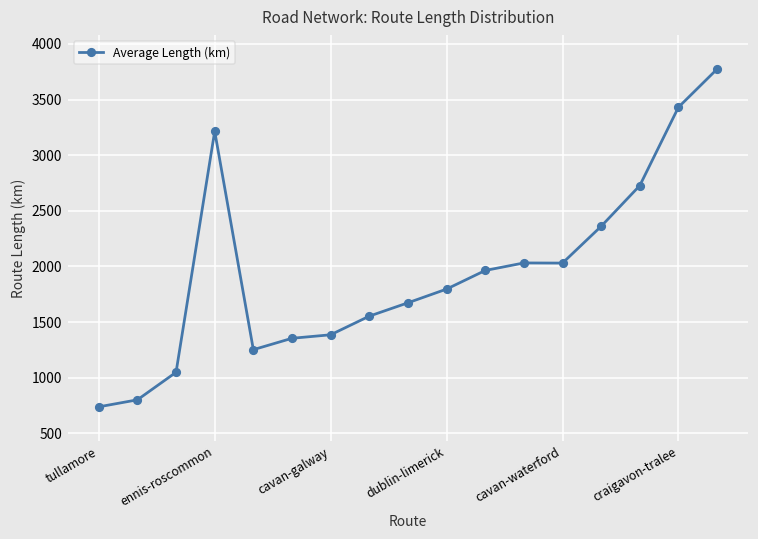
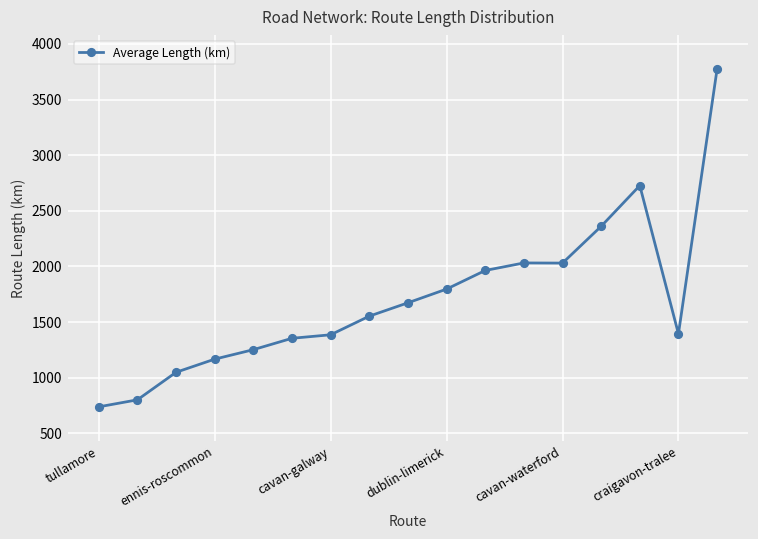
ennis-roscommon: 3220 -> 1170
craigavon-tralee: 3430 -> 1390
